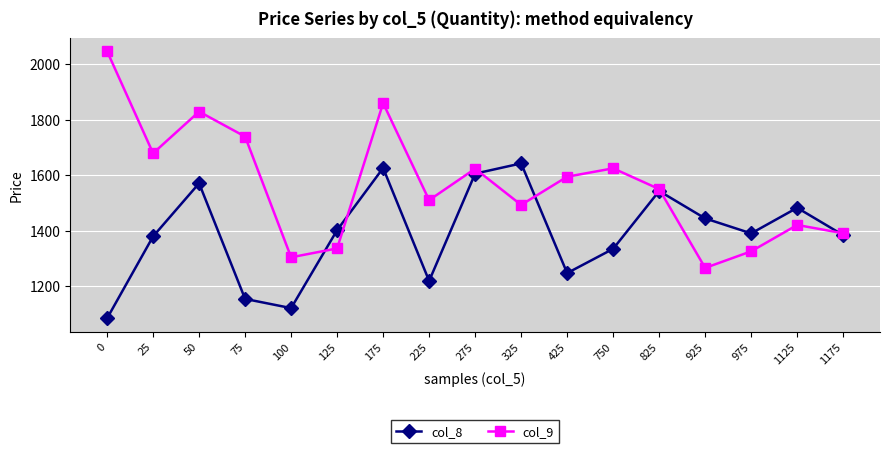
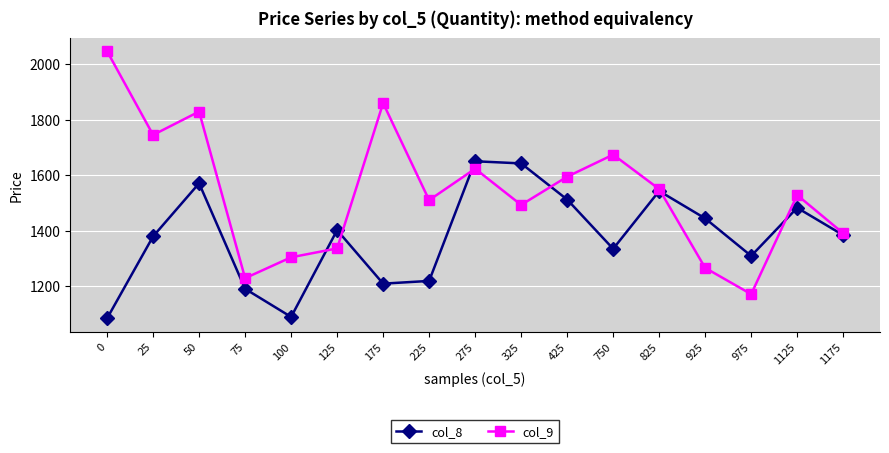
col_9, 25: 1680 -> 1750
col_8, 75: 1150 -> 1190
col_9, 75: 1740 -> 1230
col_8, 100: 1120 -> 1090
col_8, 175: 1630 -> 1210
col_8, 275: 1610 -> 1650
col_8, 425: 1250 -> 1510
col_9, 750: 1630 -> 1670
col_8, 975: 1390 -> 1310
col_9, 975: 1330 -> 1170
col_9, 1125: 1420 -> 1530
